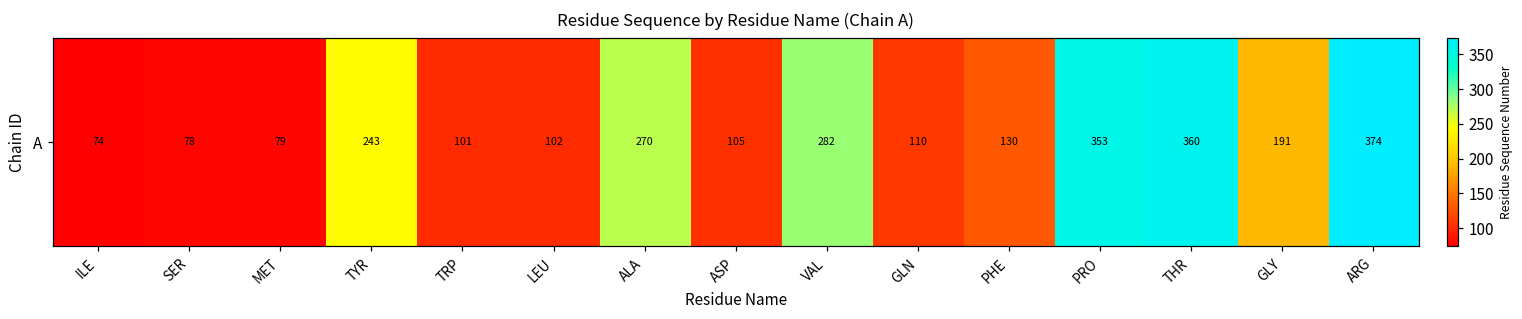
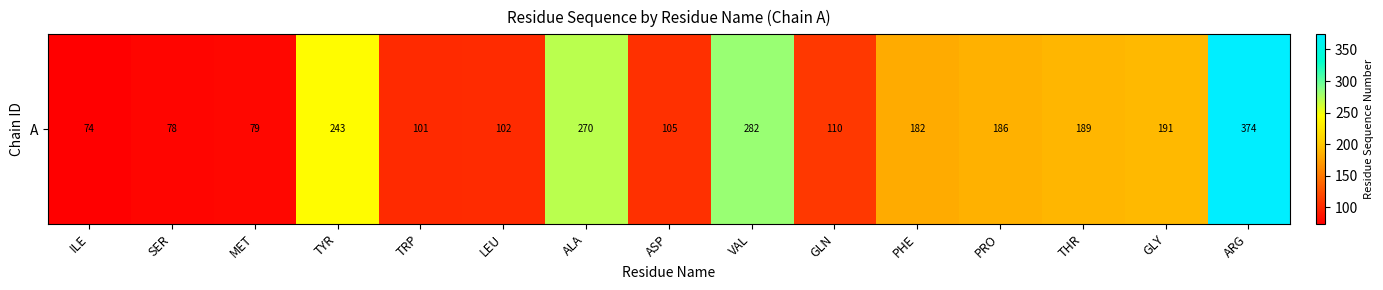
A, PHE: 130 -> 182
A, PRO: 353 -> 186
A, THR: 360 -> 189
